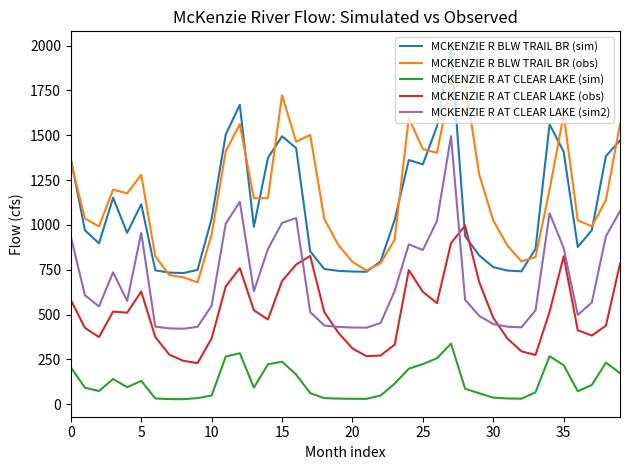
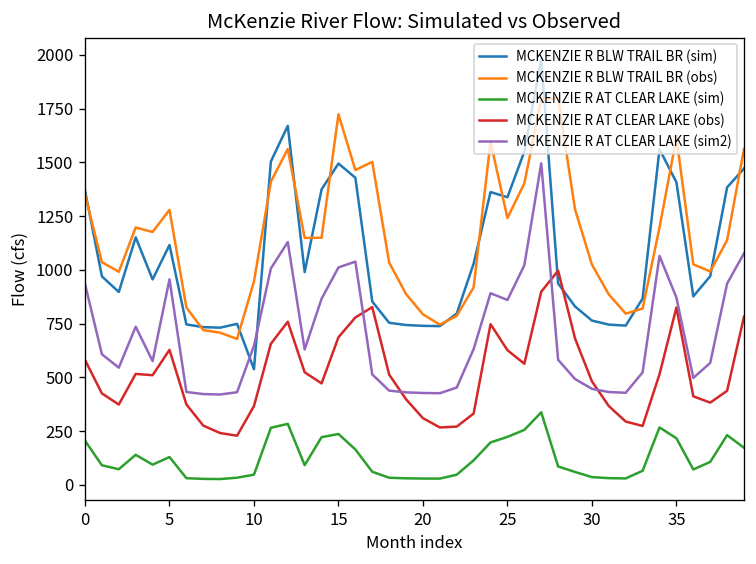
MCKENZIE R BLW TRAIL BR (sim), 10: 1040 -> 540
MCKENZIE R AT CLEAR LAKE (sim2), 10: 550 -> 650
MCKENZIE R BLW TRAIL BR (obs), 25: 1420 -> 1240
